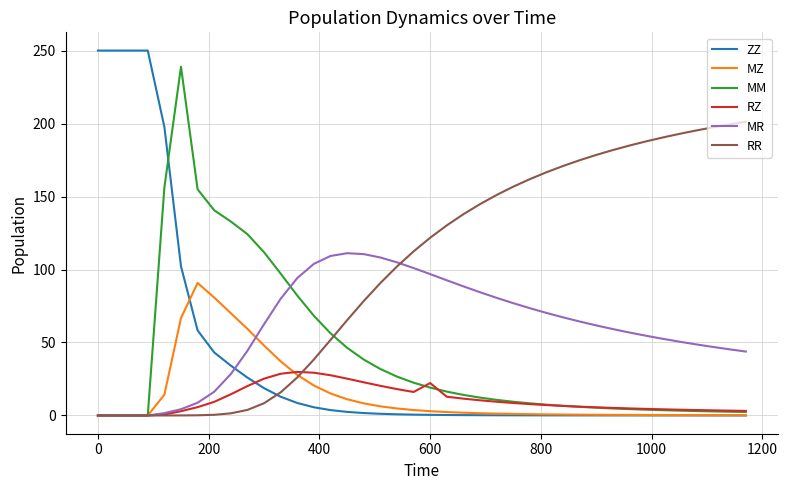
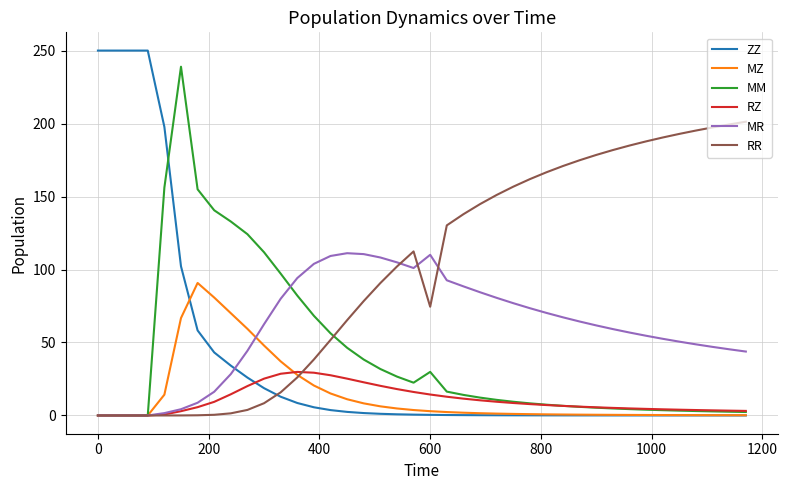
MM, 600: 19 -> 30
RZ, 600: 22 -> 14
MR, 600: 97 -> 110
RR, 600: 122 -> 75
